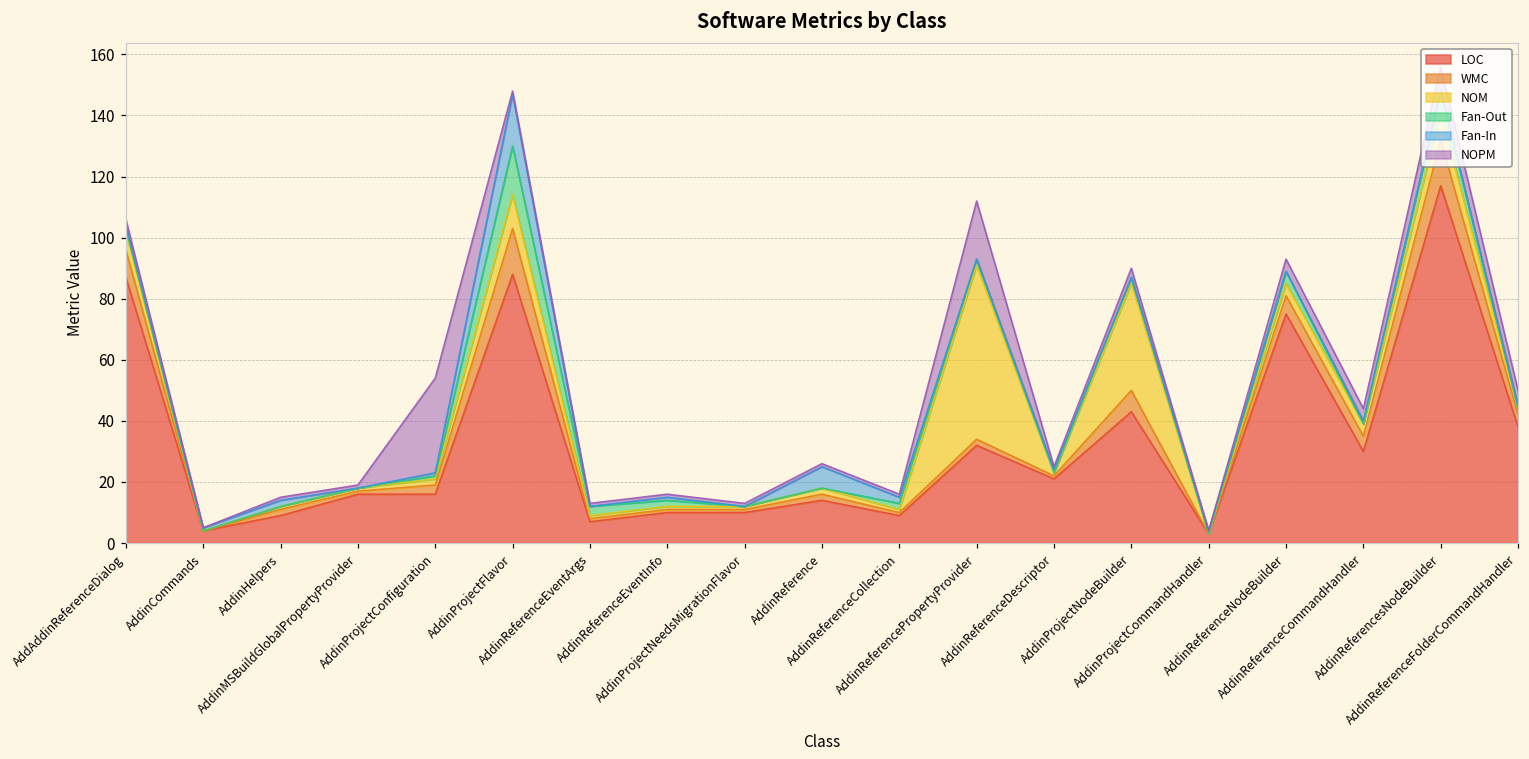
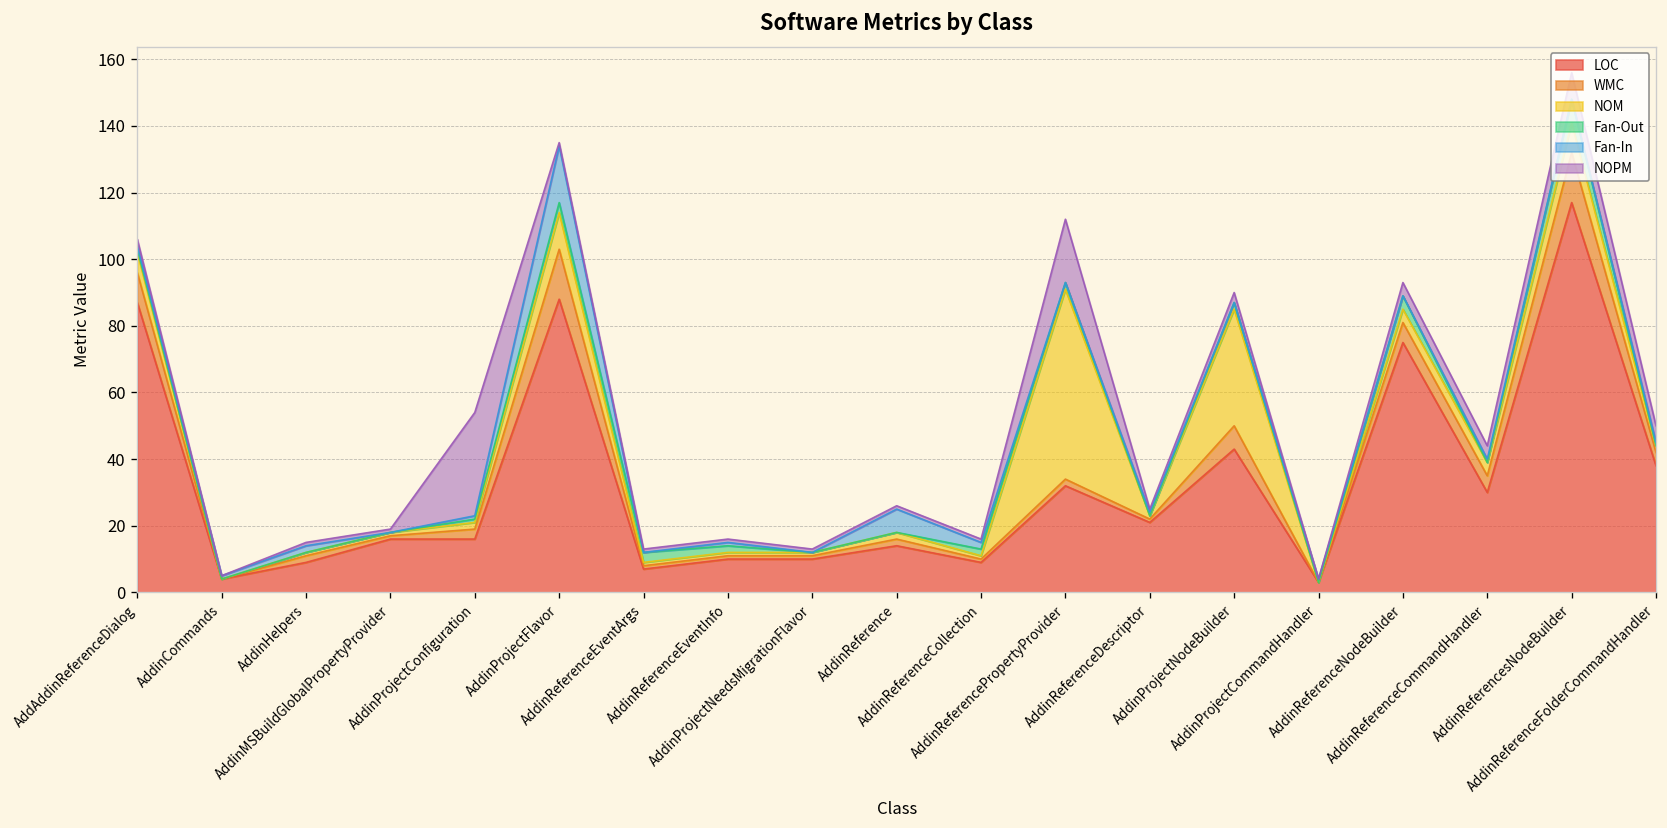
Fan-Out, AddinProjectFlavor: 16 -> 3
